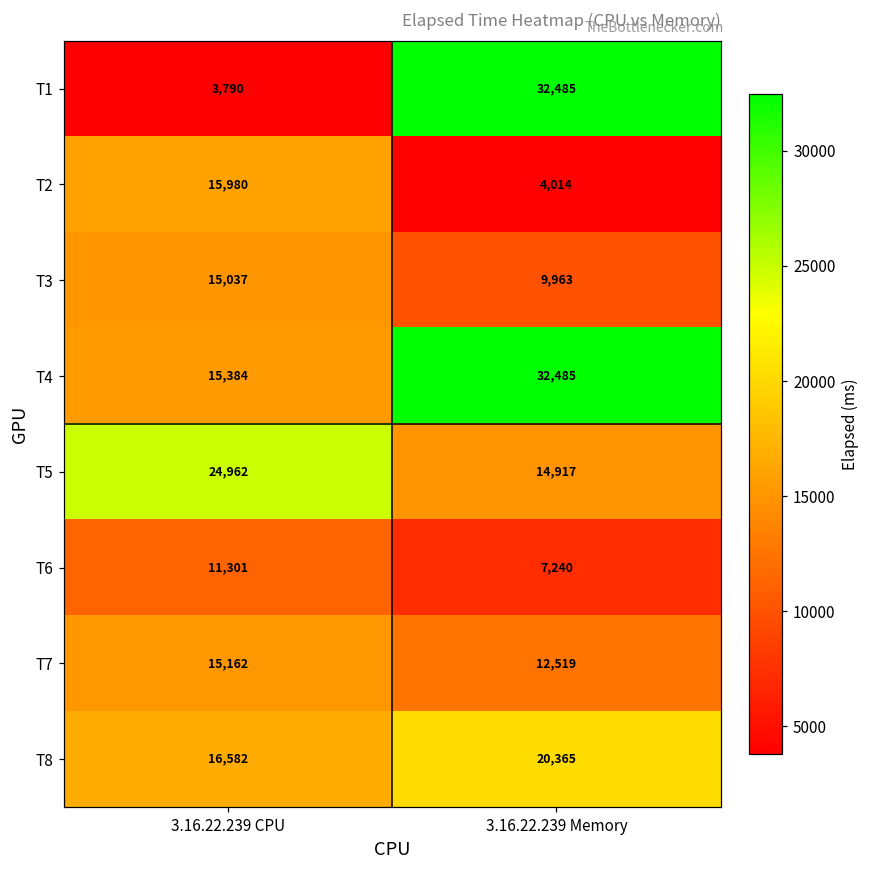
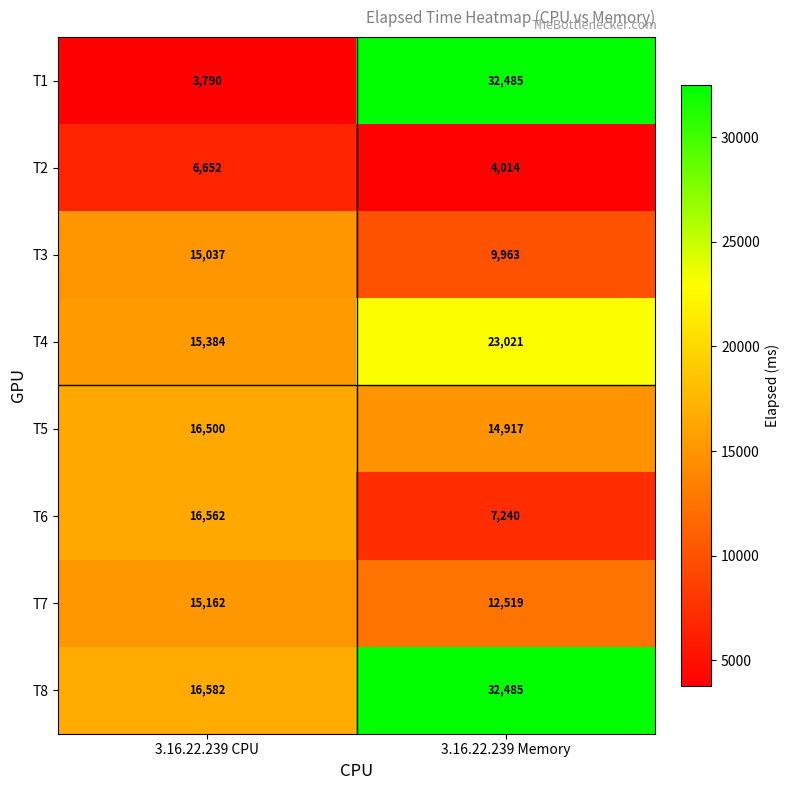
T2, 3.16.22.239 CPU: 15,980 -> 6,652
T4, 3.16.22.239 Memory: 32,485 -> 23,021
T5, 3.16.22.239 CPU: 24,962 -> 16,500
T6, 3.16.22.239 CPU: 11,301 -> 16,562
T8, 3.16.22.239 Memory: 20,365 -> 32,485
